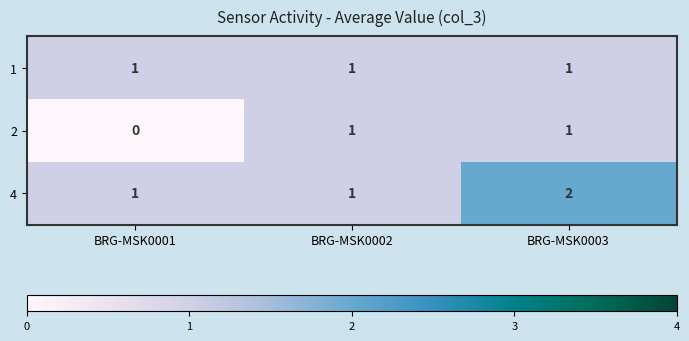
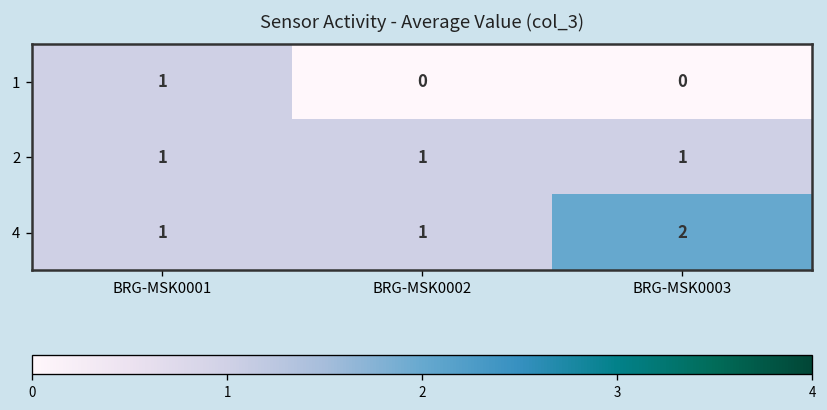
1, BRG-MSK0002: 1 -> 0
1, BRG-MSK0003: 1 -> 0
2, BRG-MSK0001: 0 -> 1
